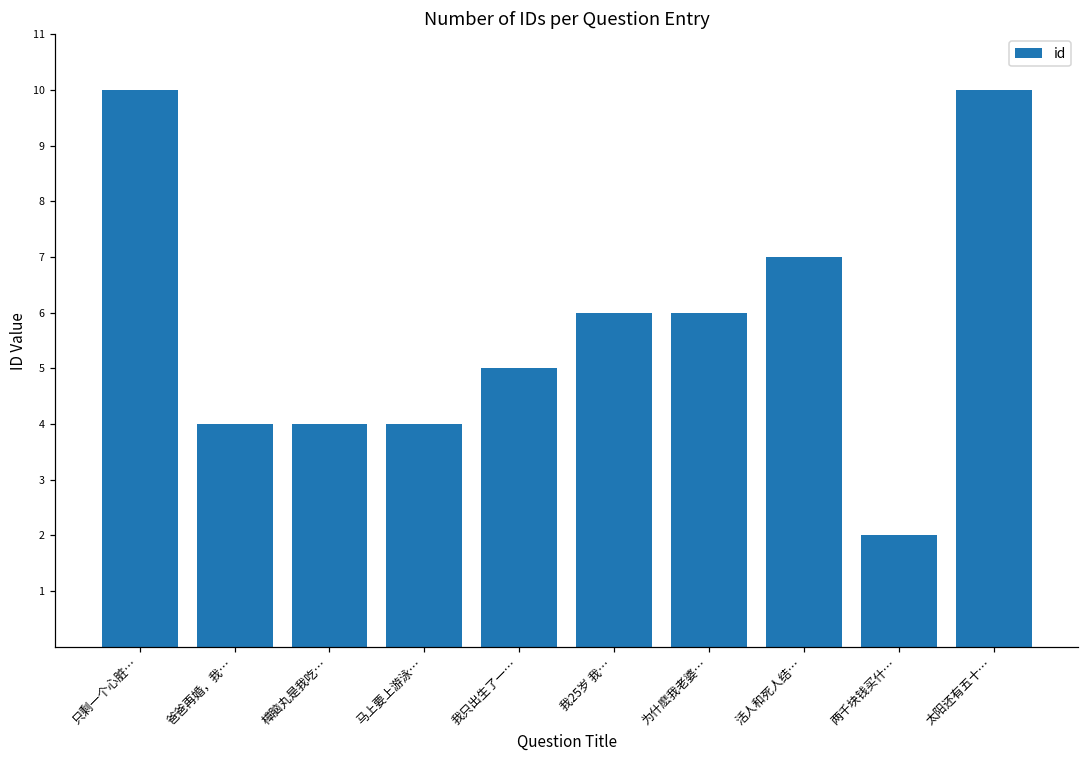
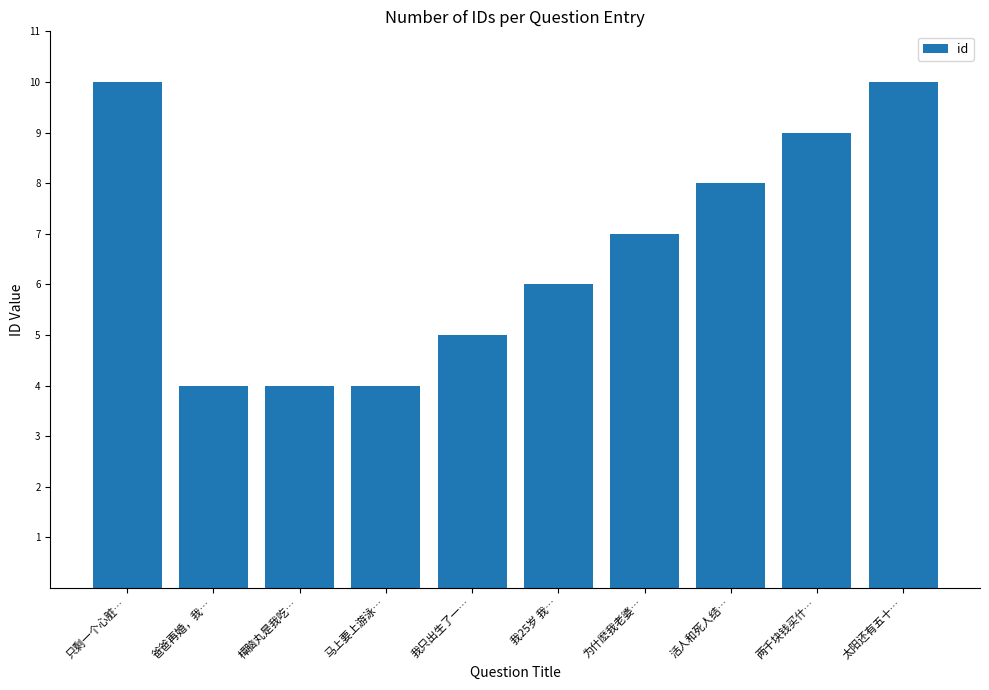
为什麽我老婆…: 6 -> 7
活人和死人结…: 7 -> 8
两千块钱买什…: 2 -> 9
